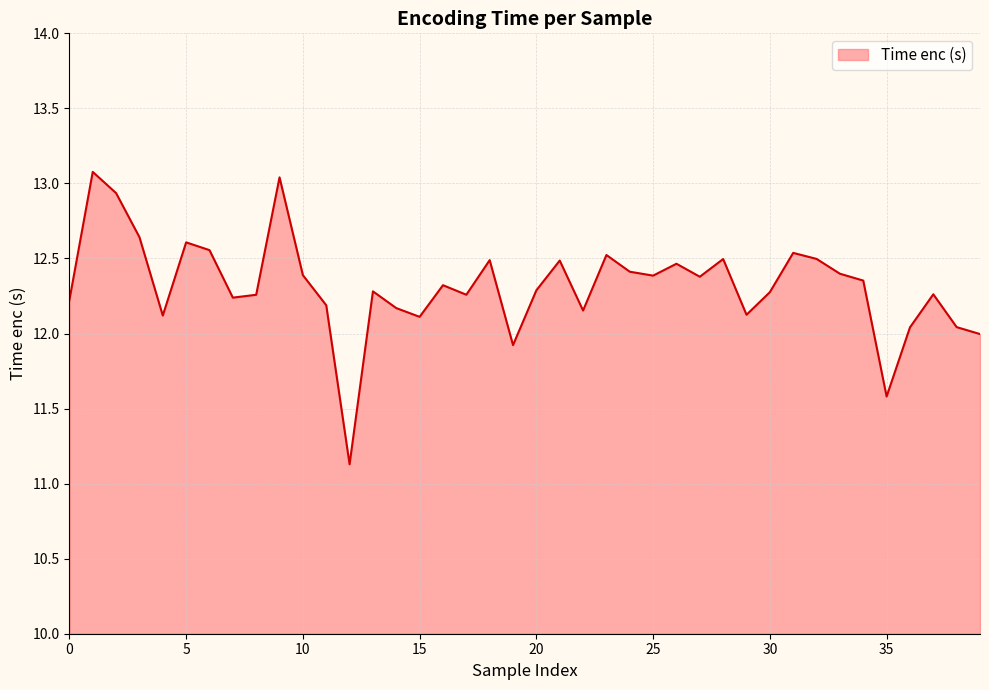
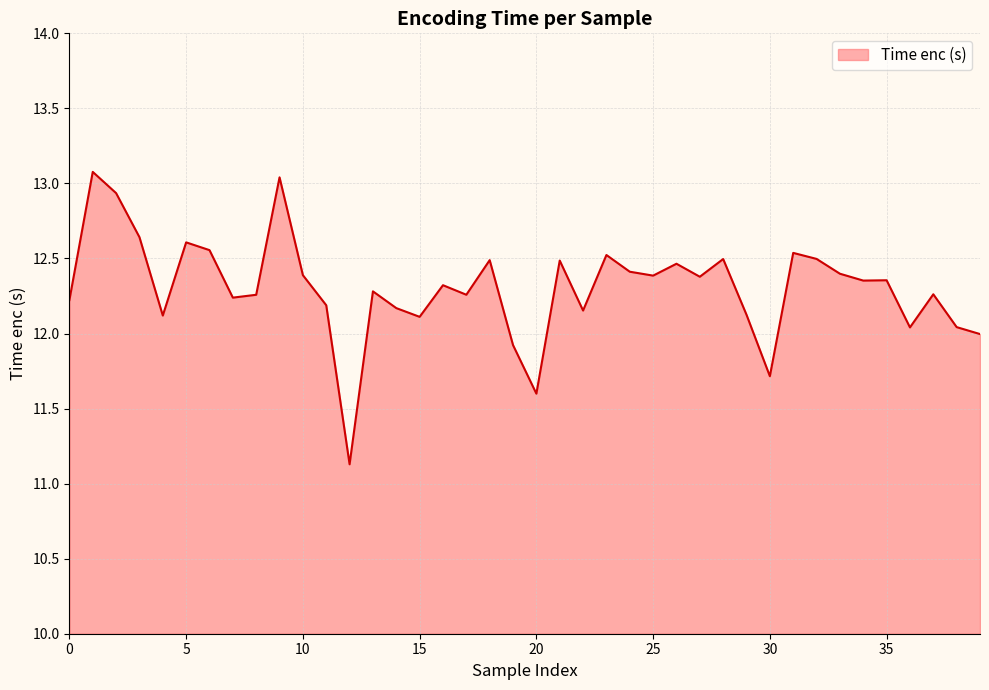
20: 12.29 -> 11.60
30: 12.28 -> 11.72
35: 11.58 -> 12.35
